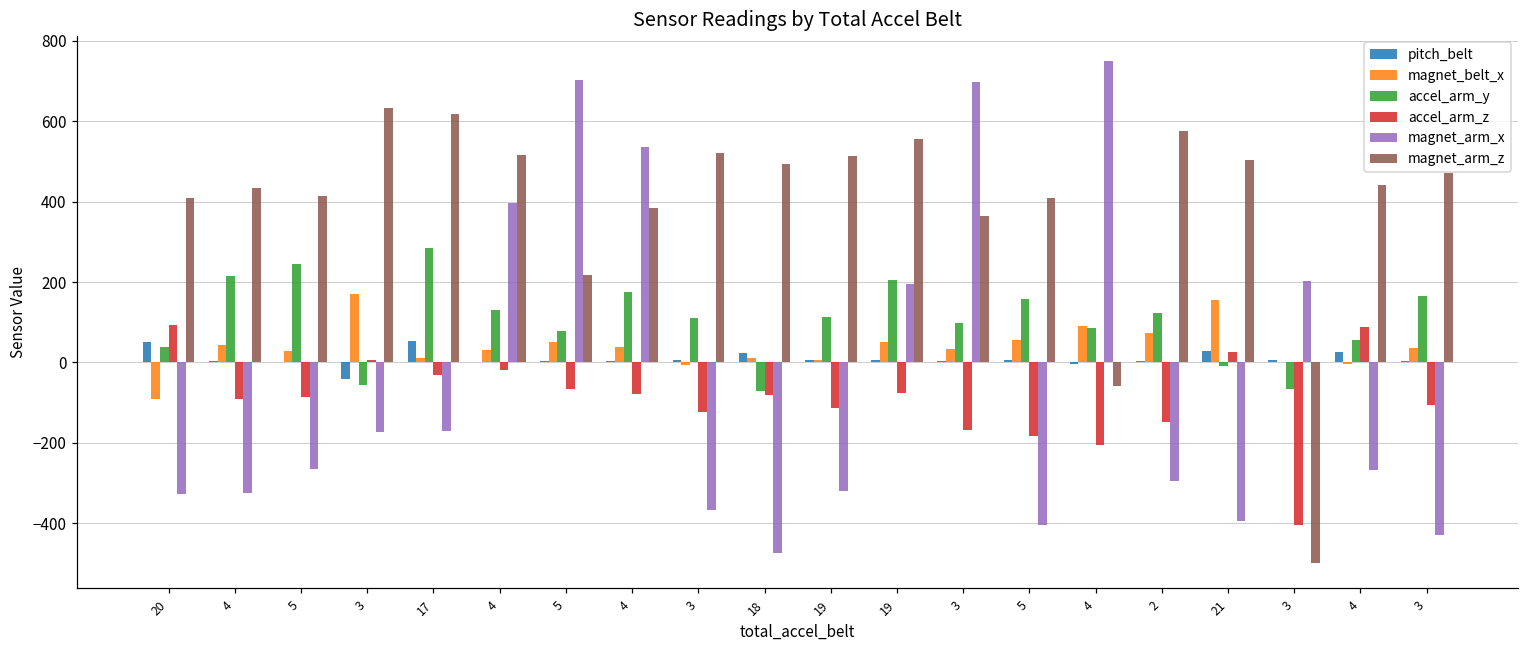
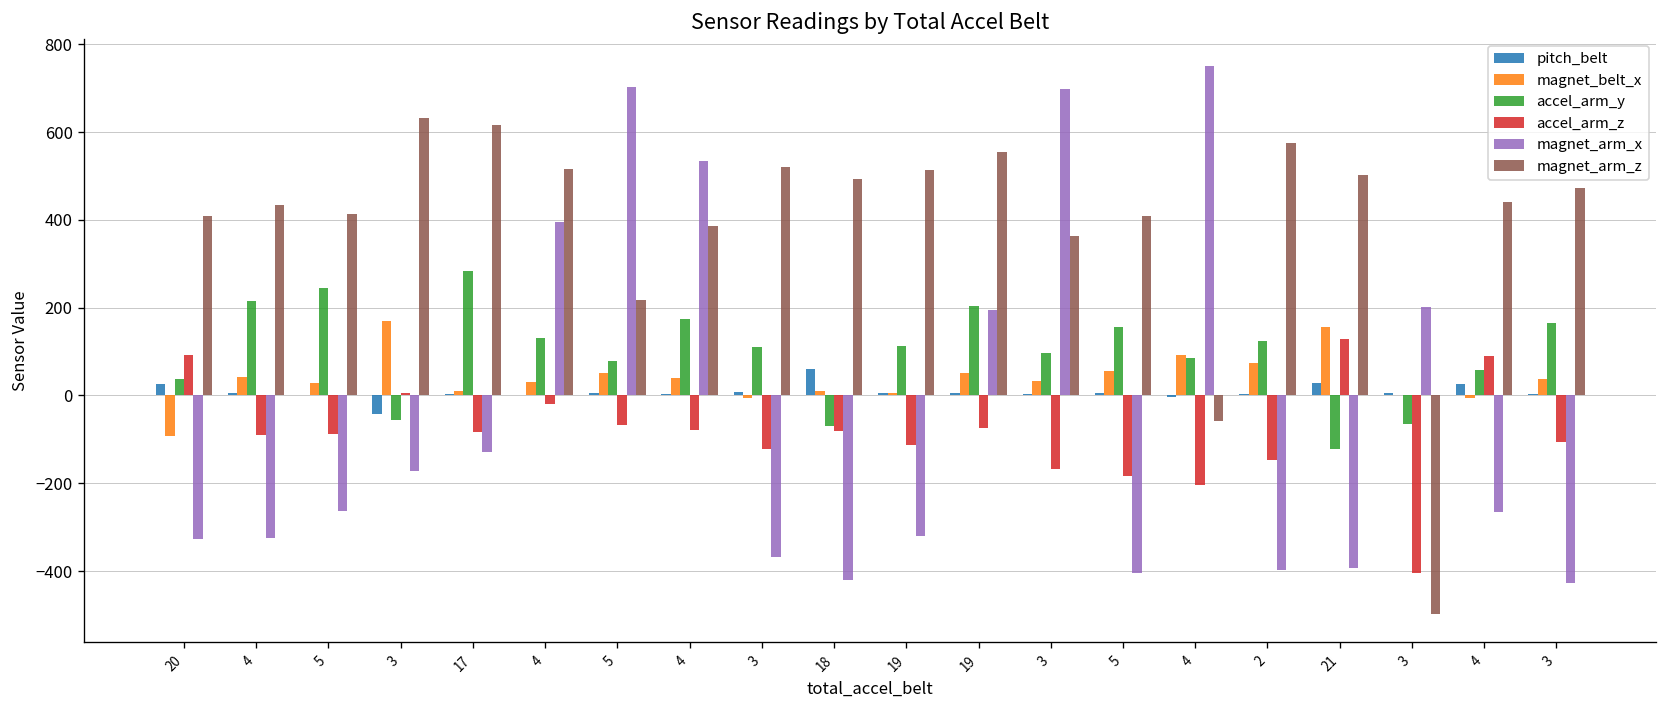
pitch_belt, 20: 50 -> 30
pitch_belt, 17: 50 -> 0
accel_arm_z, 17: -30 -> -80
magnet_arm_x, 17: -170 -> -130
pitch_belt, 18: 20 -> 60
magnet_arm_x, 18: -470 -> -420
magnet_arm_x, 2: -290 -> -400
accel_arm_y, 21: -10 -> -120
accel_arm_z, 21: 30 -> 130
